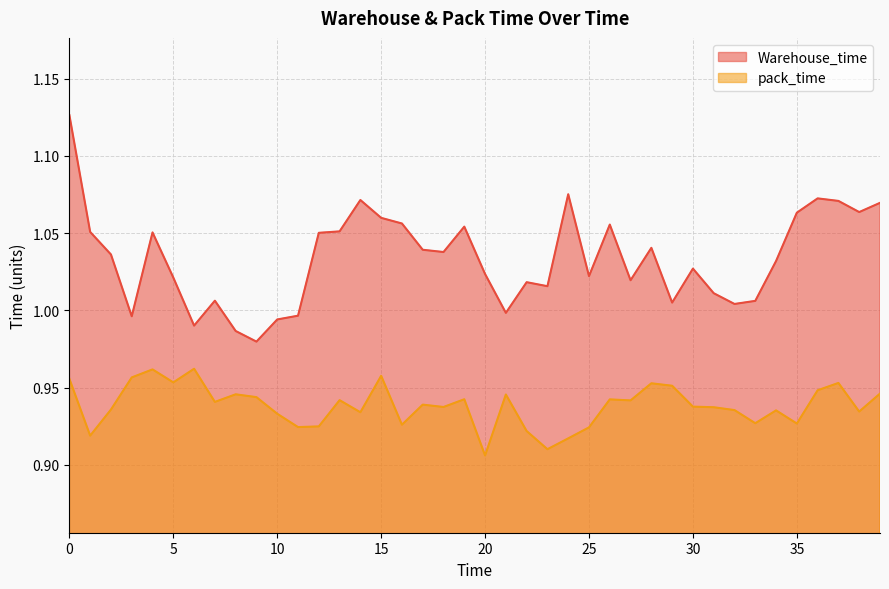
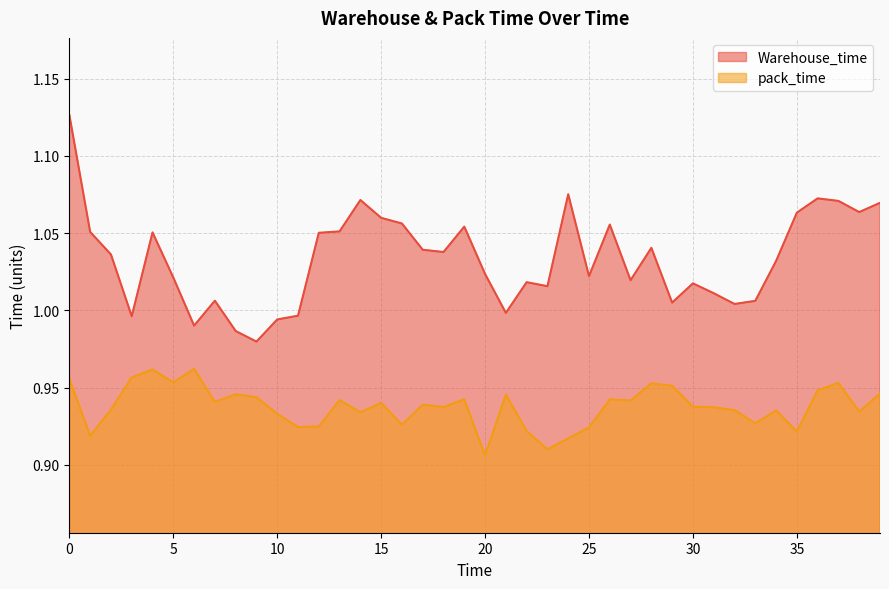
pack_time, 15: 0.958 -> 0.940
Warehouse_time, 30: 1.027 -> 1.017
pack_time, 35: 0.927 -> 0.922
